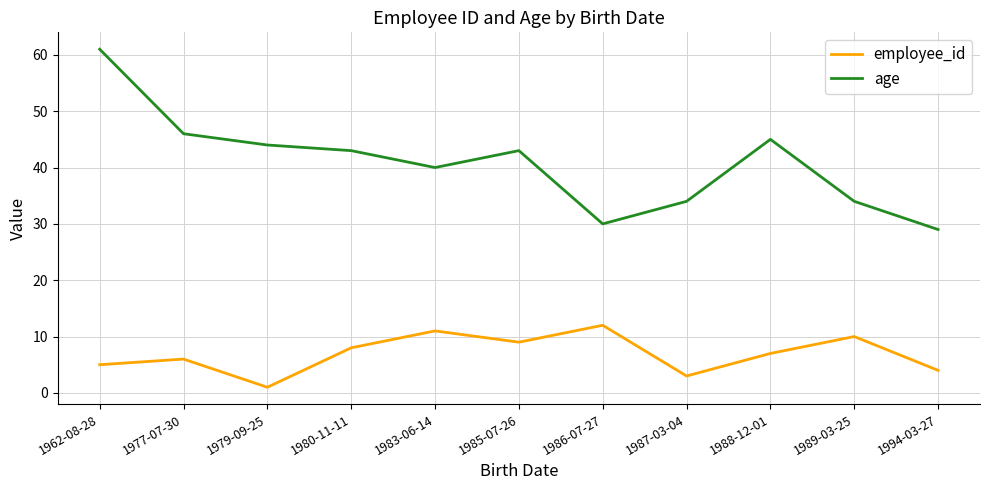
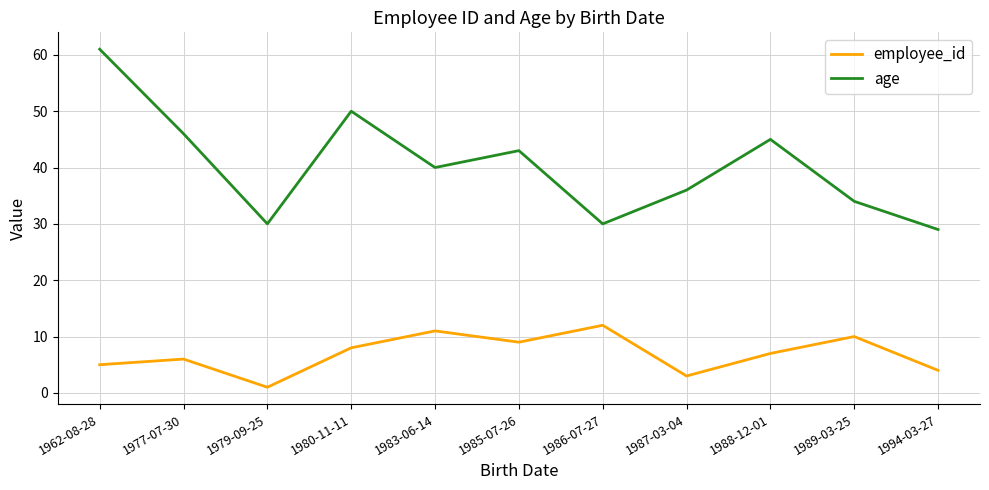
age, 1979-09-25: 44 -> 30
age, 1980-11-11: 43 -> 50
age, 1987-03-04: 34 -> 36
